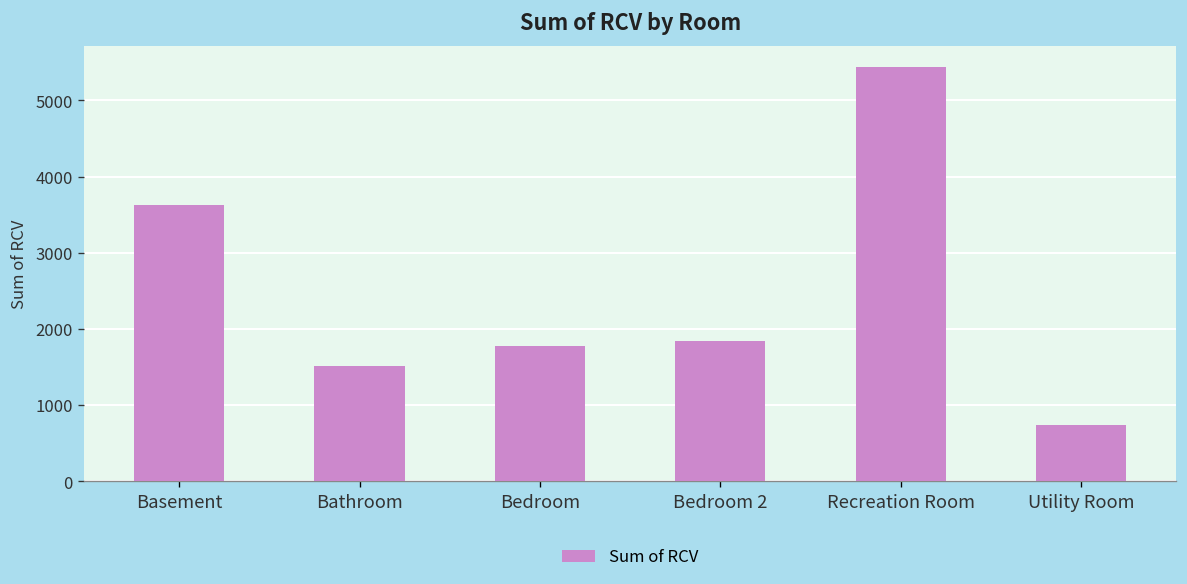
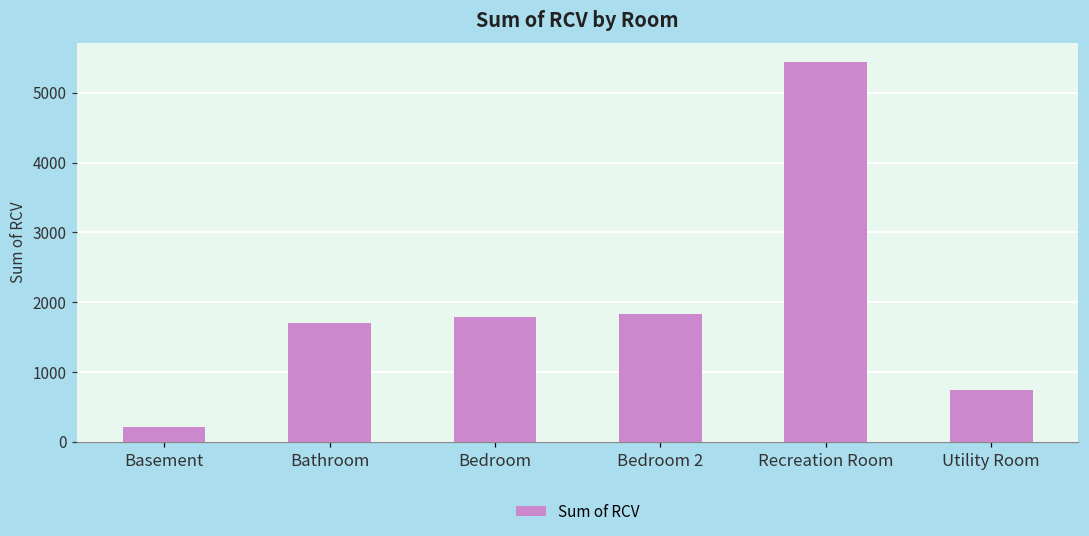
Basement: 3600 -> 200
Bathroom: 1500 -> 1700
